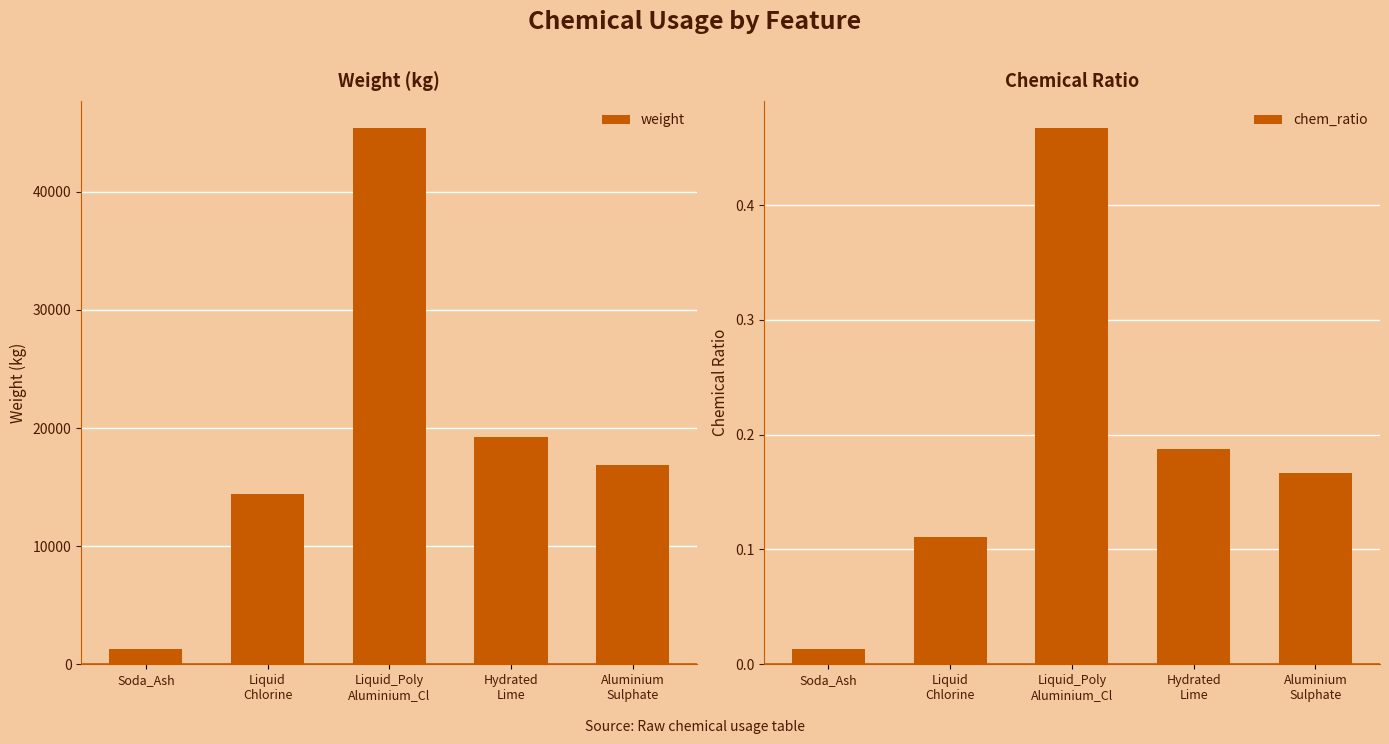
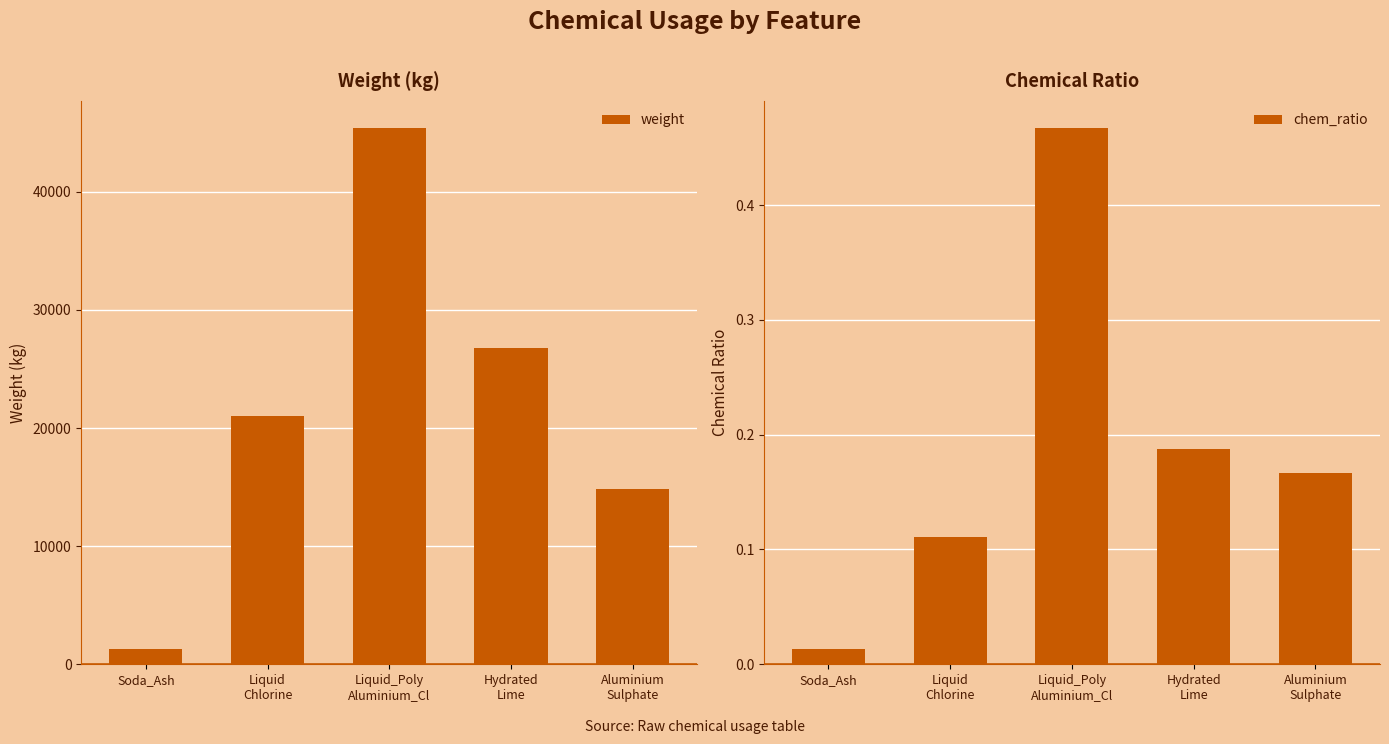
Weight (kg), Liquid Chlorine: 14400 -> 21000
Weight (kg), Hydrated Lime: 19200 -> 26800
Weight (kg), Aluminium Sulphate: 16900 -> 14800
